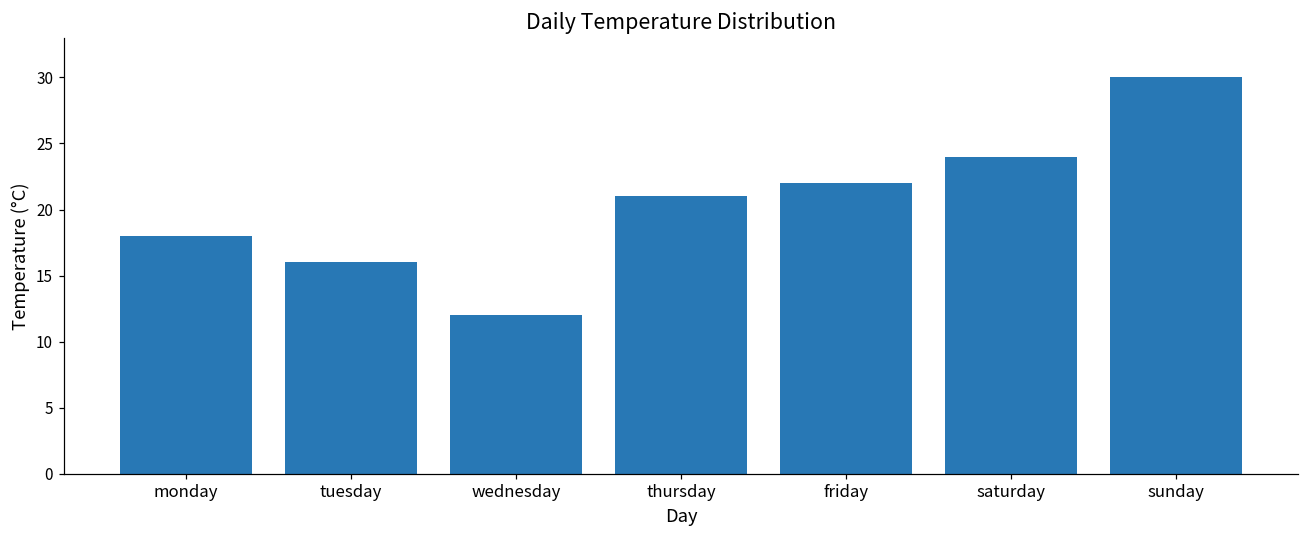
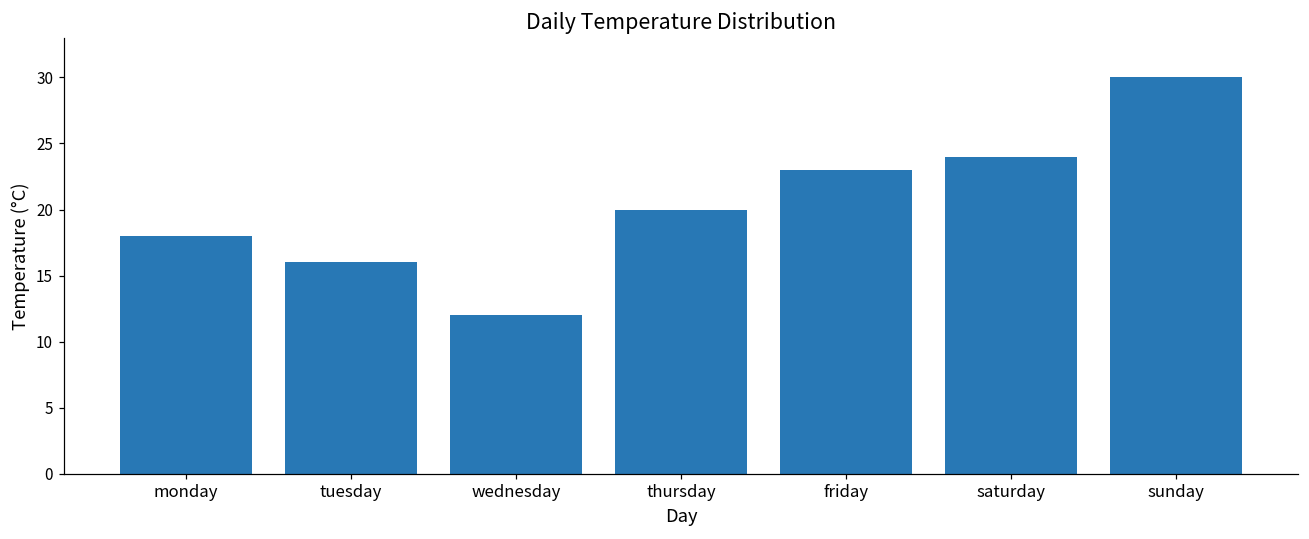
thursday: 21 -> 20
friday: 22 -> 23
